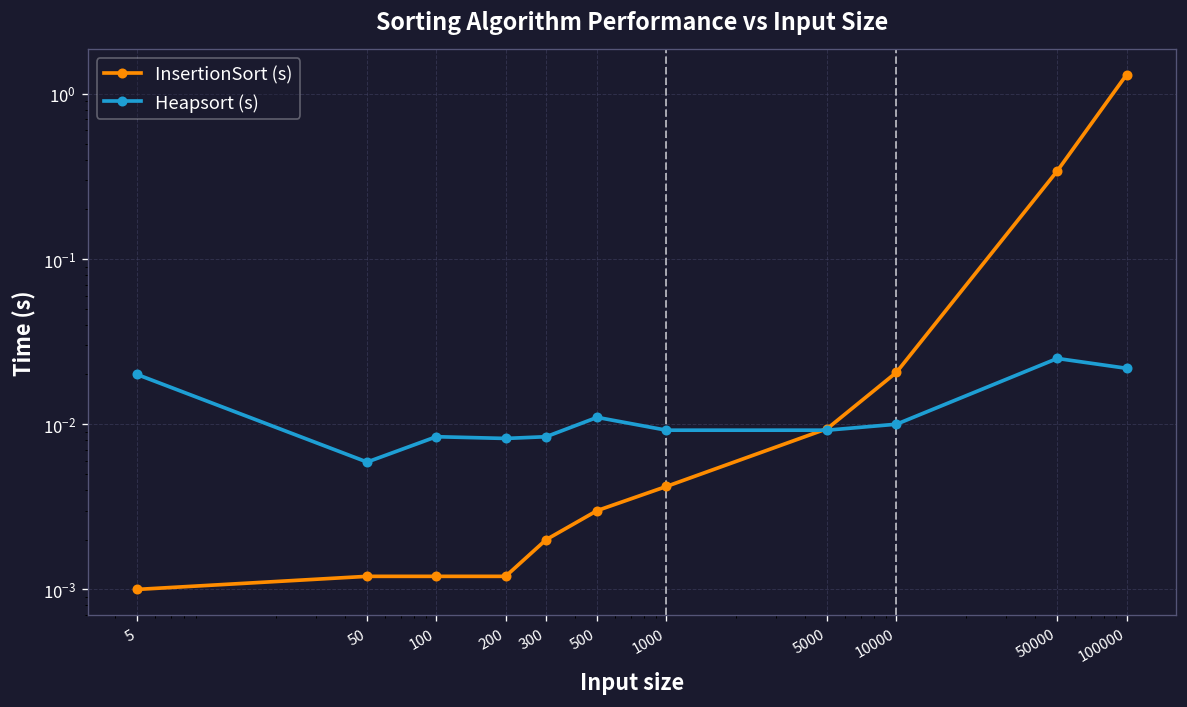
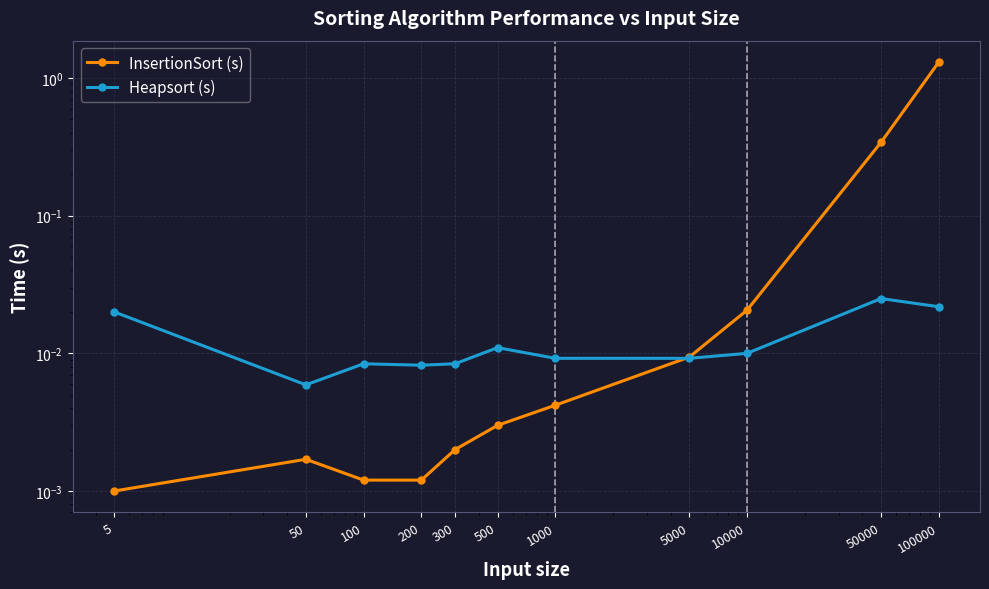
InsertionSort (s), 50: 0.0012 -> 0.0017
